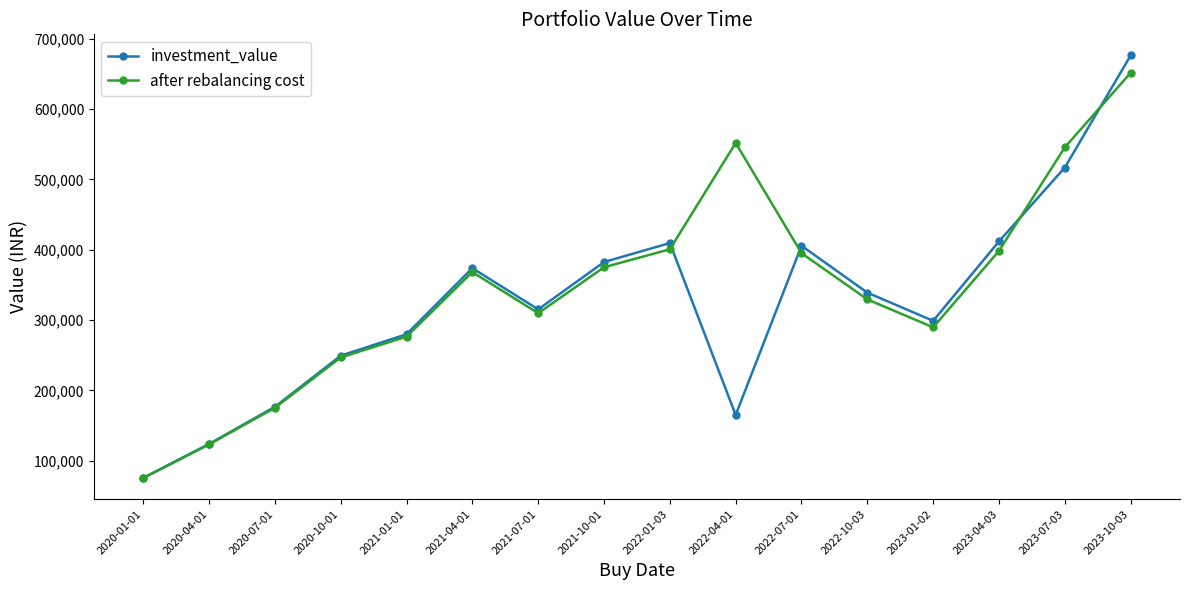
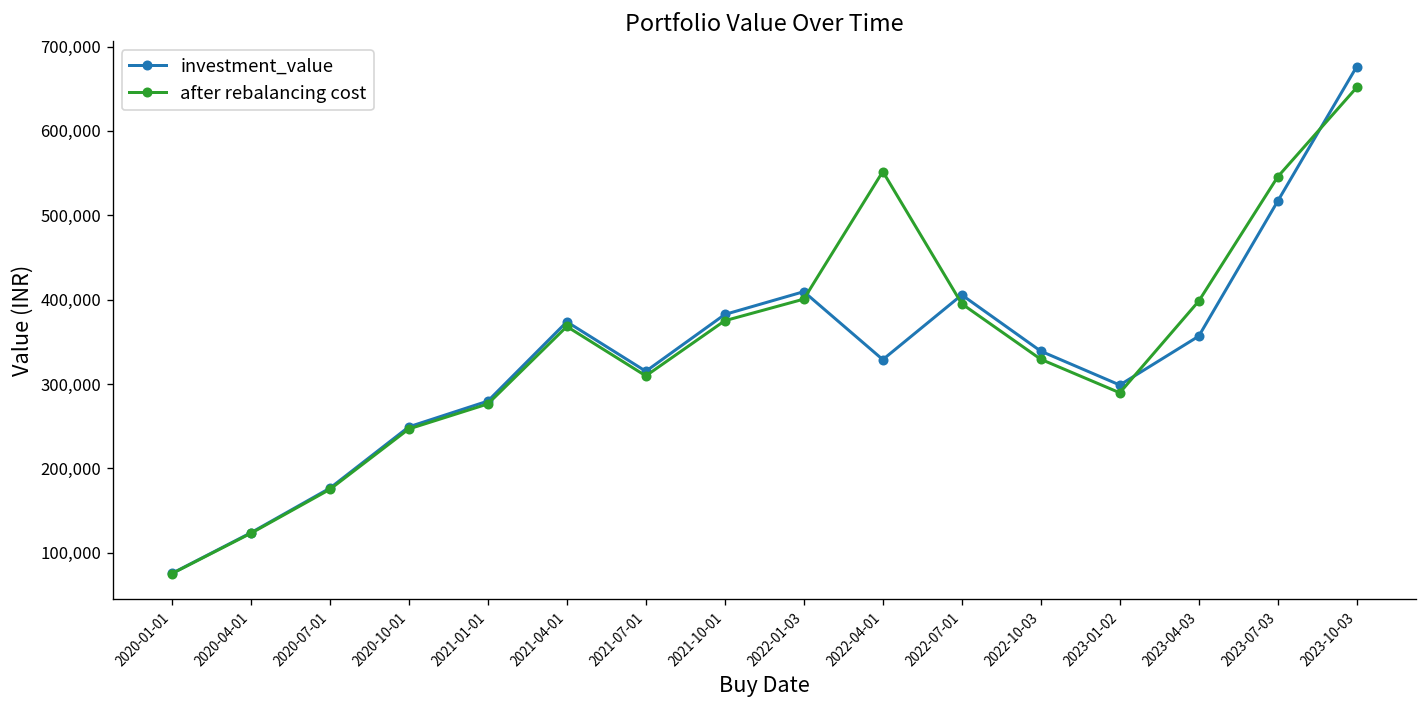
investment_value, 2022-04-01: 170,000 -> 330,000
investment_value, 2023-04-03: 410,000 -> 360,000
